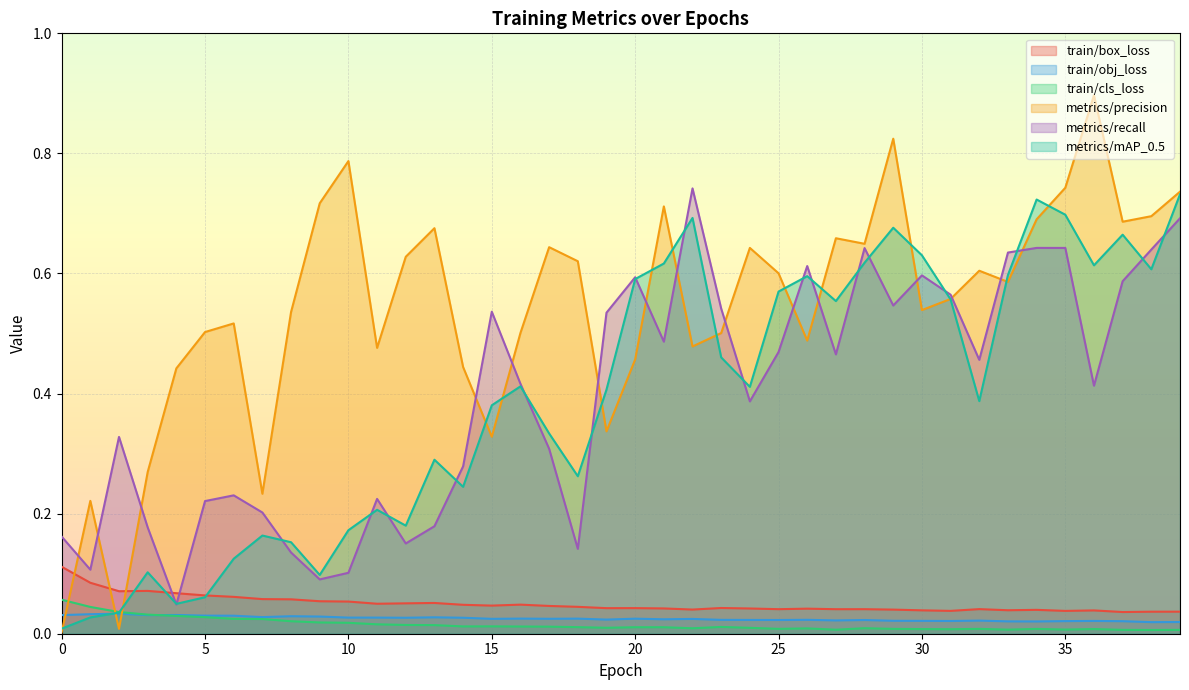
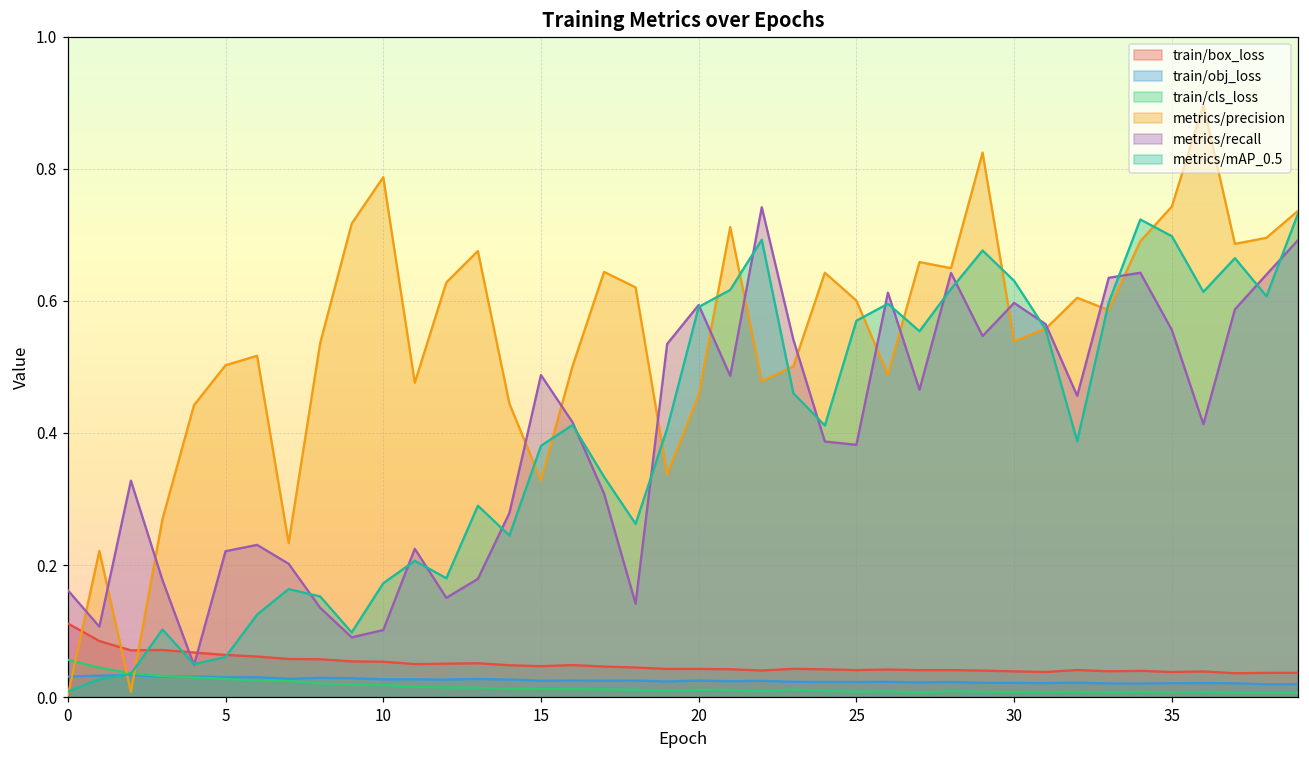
metrics/recall, 15: 0.54 -> 0.49
metrics/recall, 25: 0.47 -> 0.38
metrics/recall, 35: 0.64 -> 0.56
